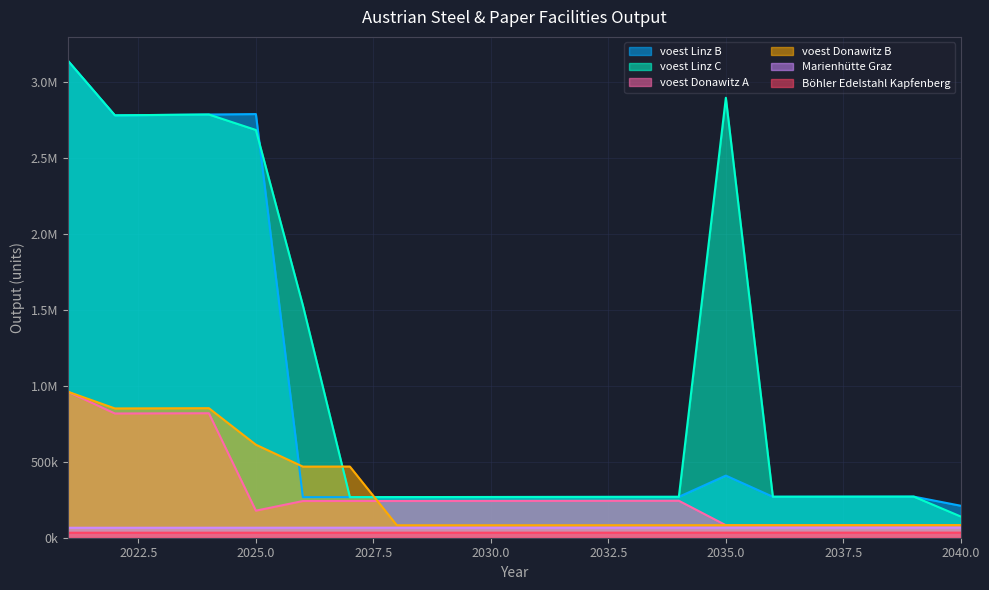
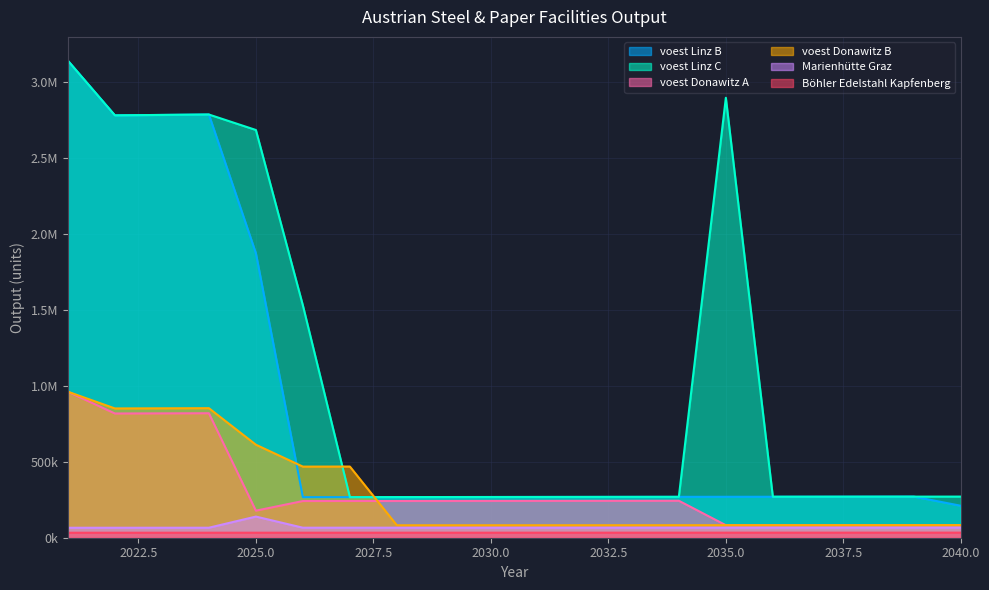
voest Linz B, 2025.0: 2790000 -> 1870000
Marienhütte Graz, 2025.0: 70000 -> 140000
voest Linz B, 2035.0: 410000 -> 270000
voest Linz C, 2040.0: 140000 -> 270000
